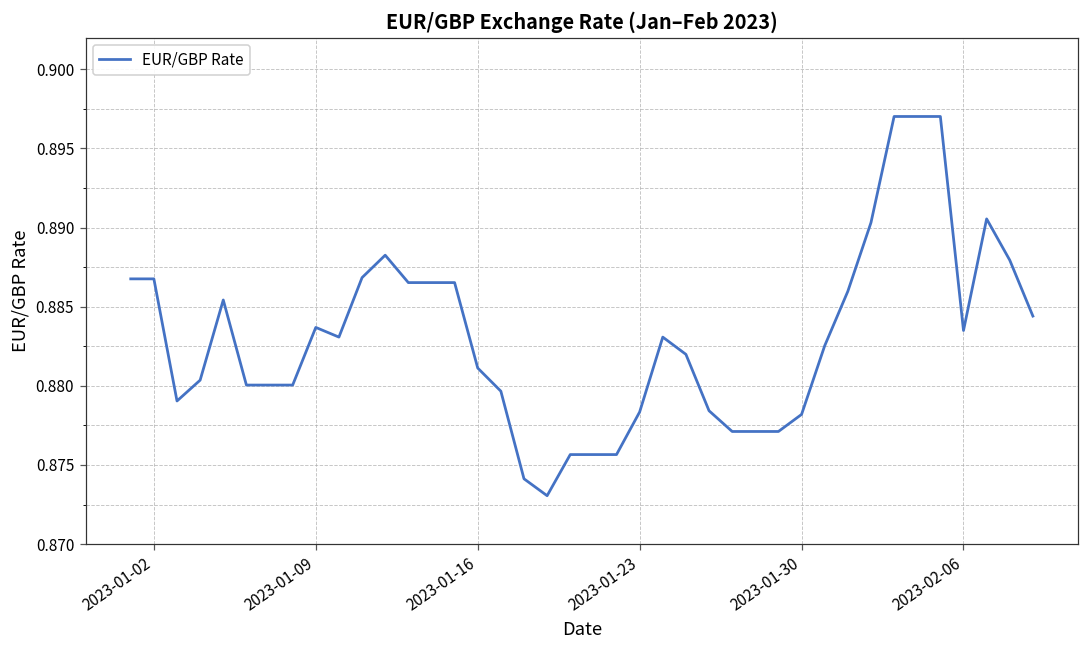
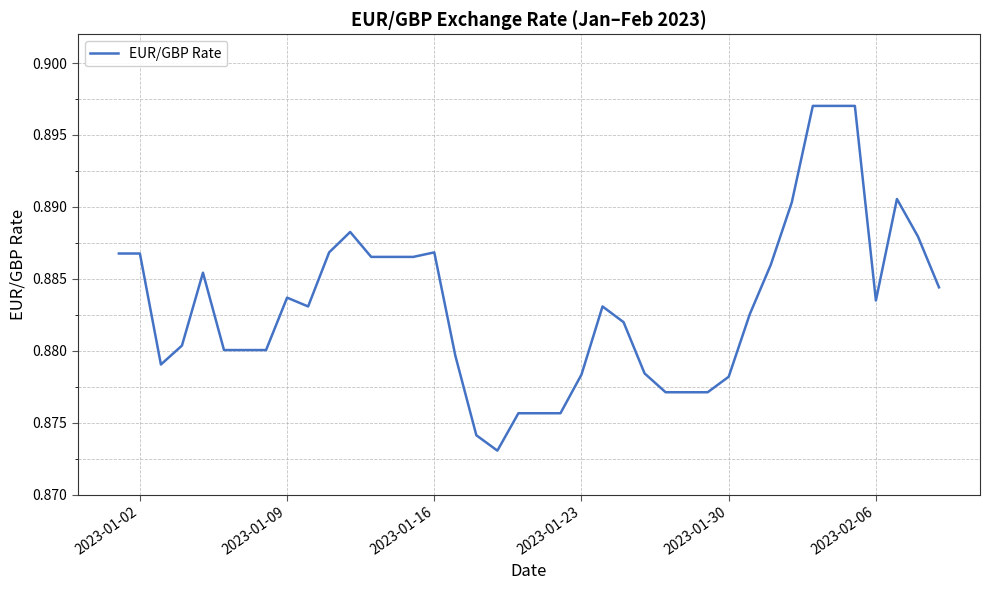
2023-01-16: 0.8811 -> 0.8868
